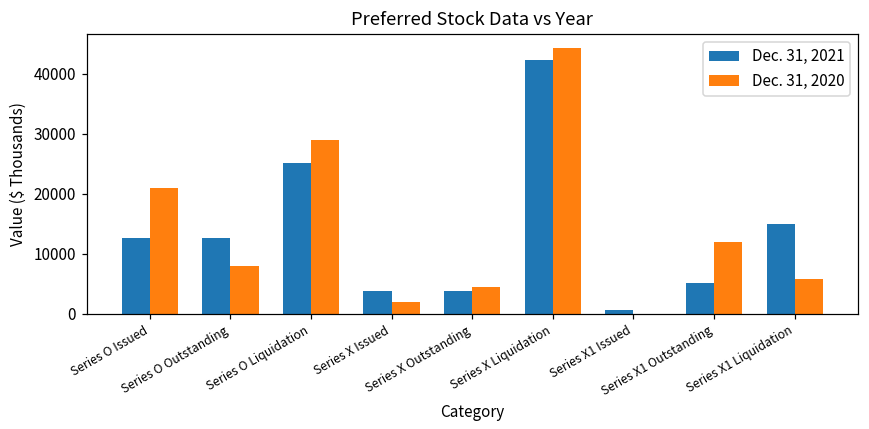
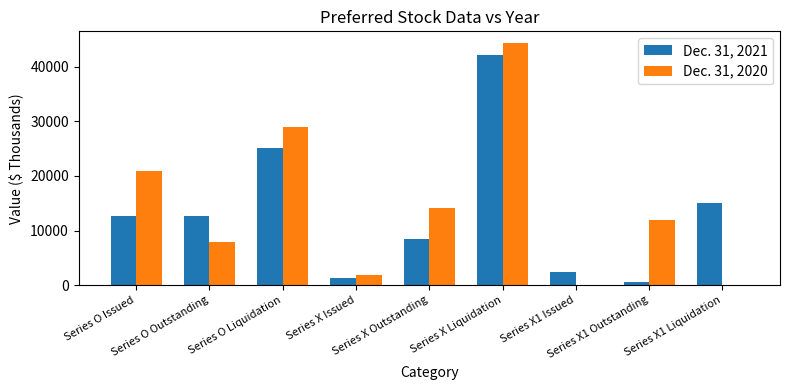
Dec. 31, 2021, Series X Issued: 4000 -> 1000
Dec. 31, 2021, Series X Outstanding: 4000 -> 8000
Dec. 31, 2020, Series X Outstanding: 4000 -> 14000
Dec. 31, 2021, Series X1 Issued: 1000 -> 2000
Dec. 31, 2021, Series X1 Outstanding: 5000 -> 1000
Dec. 31, 2020, Series X1 Liquidation: 6000 -> 0
